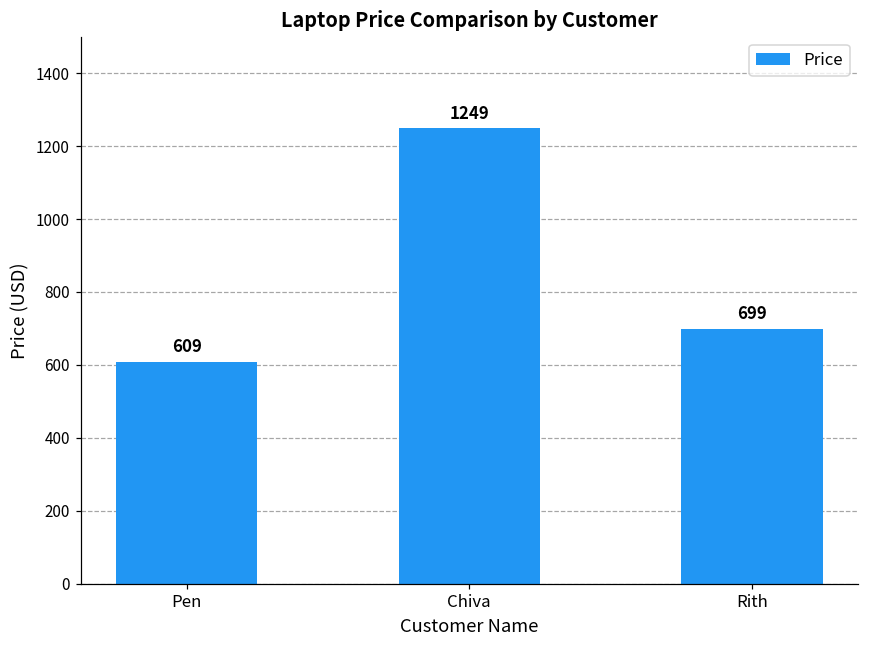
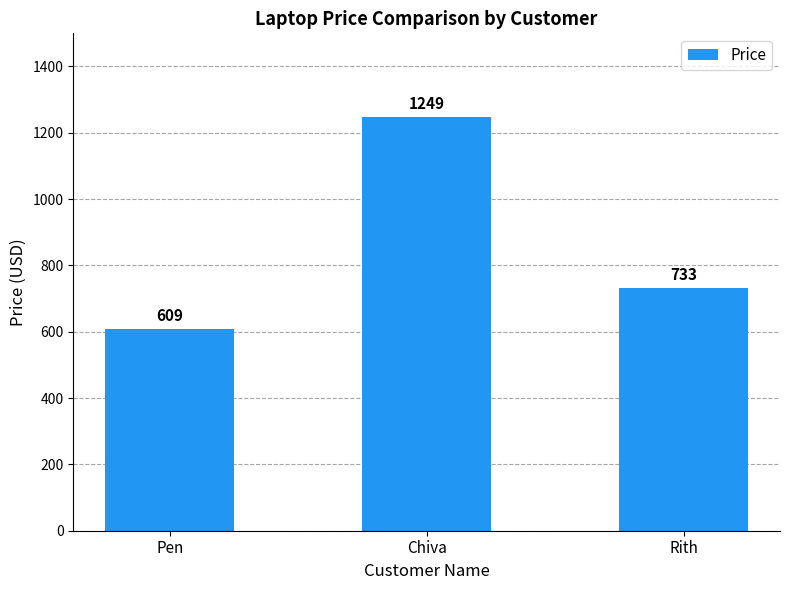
Rith: 699 -> 733
